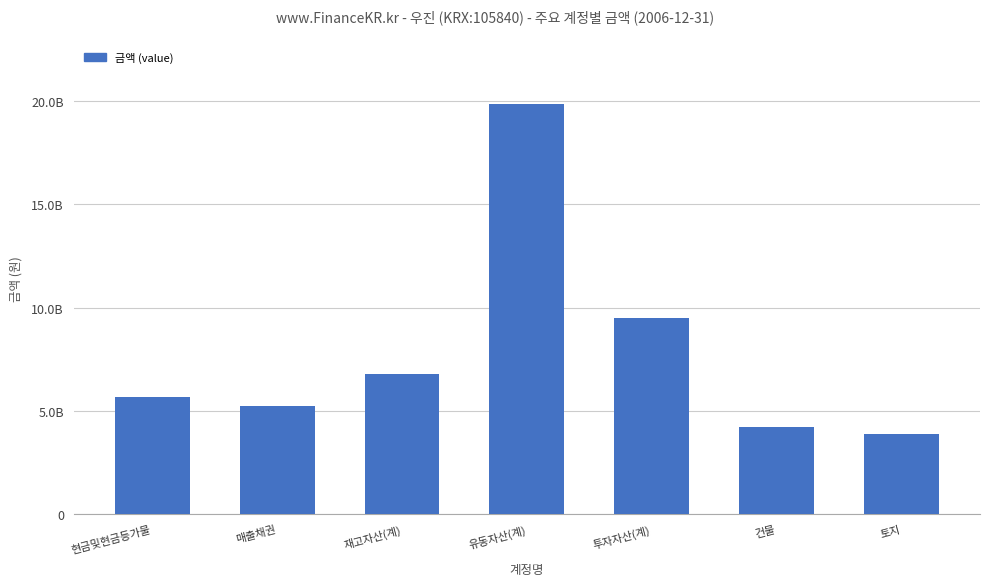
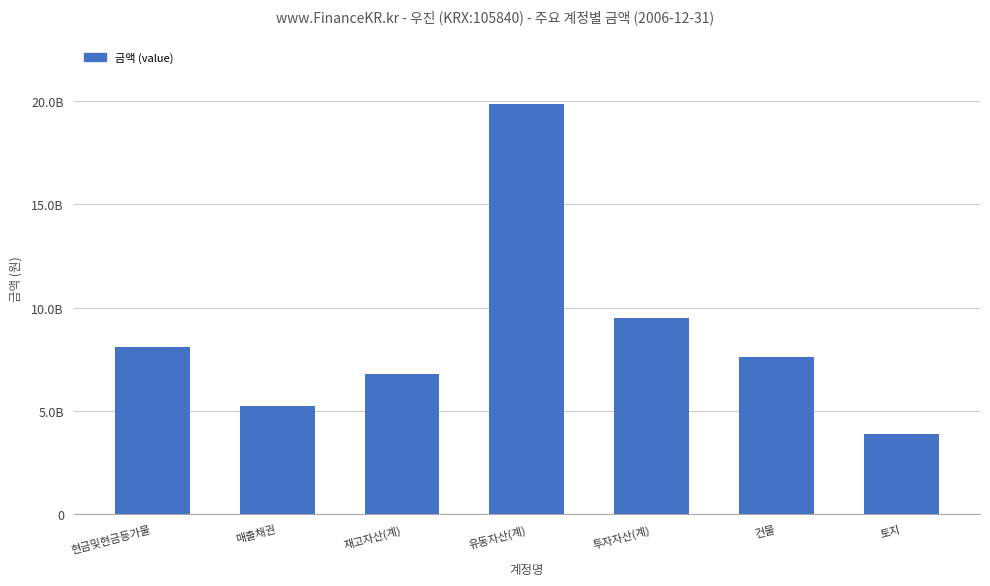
현금및현금등가물: 5700000000 -> 8100000000
건물: 4200000000 -> 7600000000
